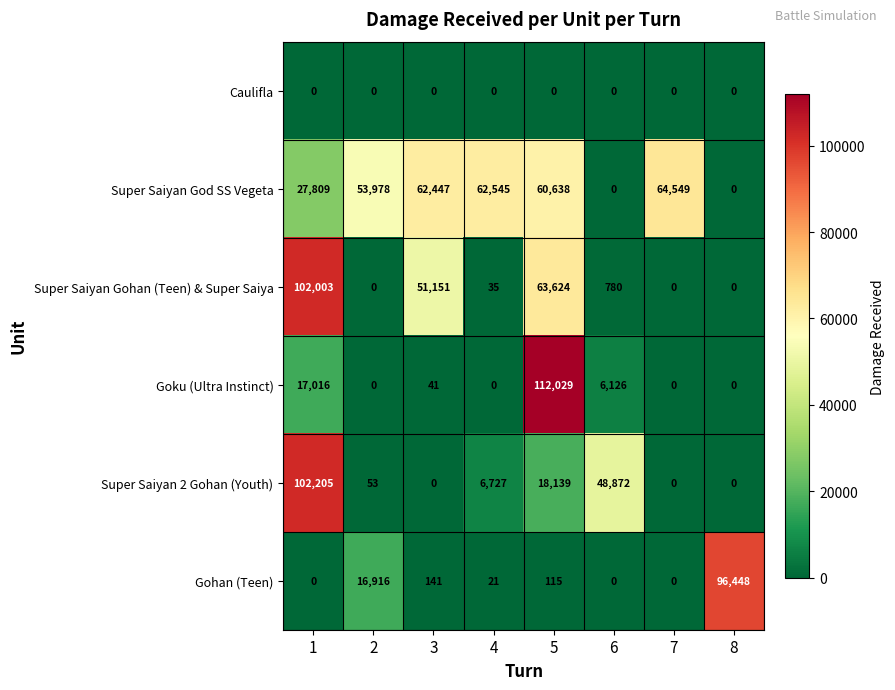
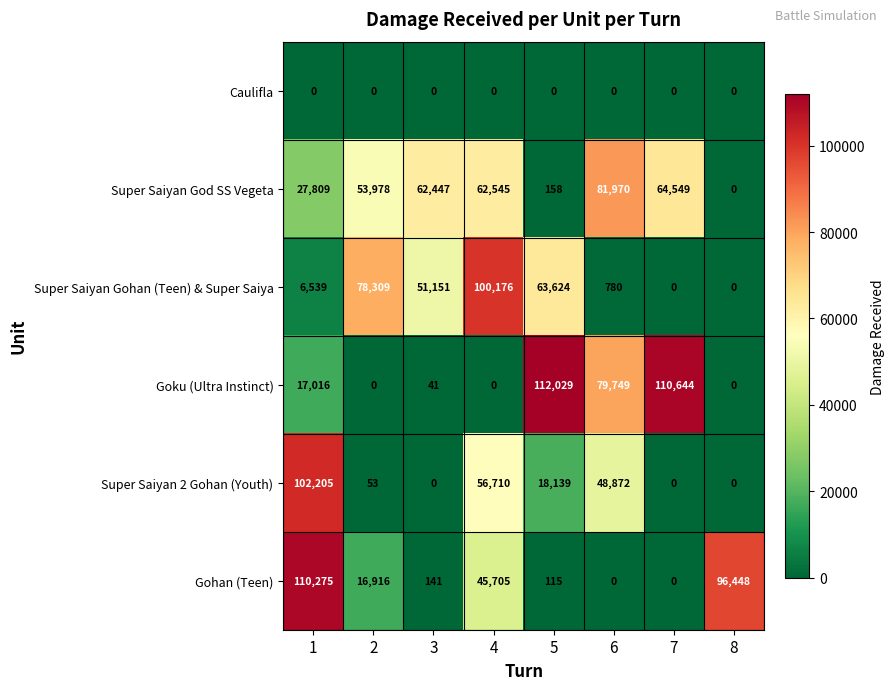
Super Saiyan God SS Vegeta, 5: 60,638 -> 158
Super Saiyan God SS Vegeta, 6: 0 -> 81,970
Super Saiyan Gohan (Teen) & Super Saiya, 1: 102,003 -> 6,539
Super Saiyan Gohan (Teen) & Super Saiya, 2: 0 -> 78,309
Super Saiyan Gohan (Teen) & Super Saiya, 4: 35 -> 100,176
Goku (Ultra Instinct), 6: 6,126 -> 79,749
Goku (Ultra Instinct), 7: 0 -> 110,644
Super Saiyan 2 Gohan (Youth), 4: 6,727 -> 56,710
Gohan (Teen), 1: 0 -> 110,275
Gohan (Teen), 4: 21 -> 45,705
